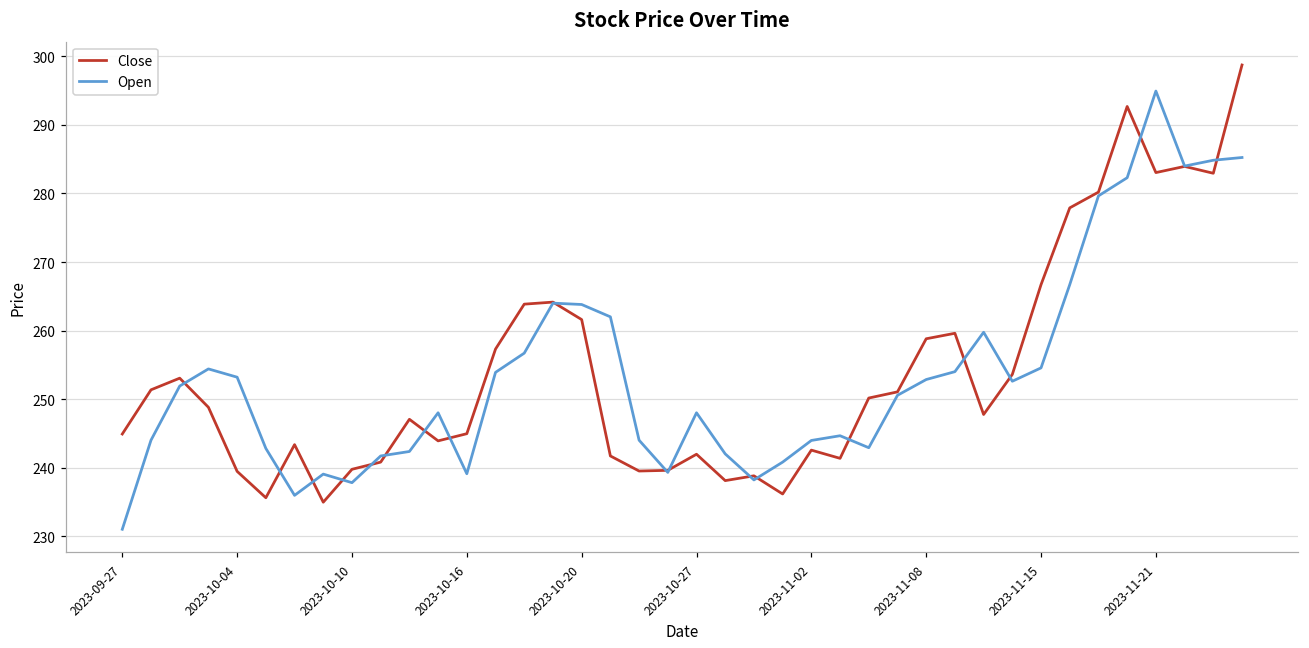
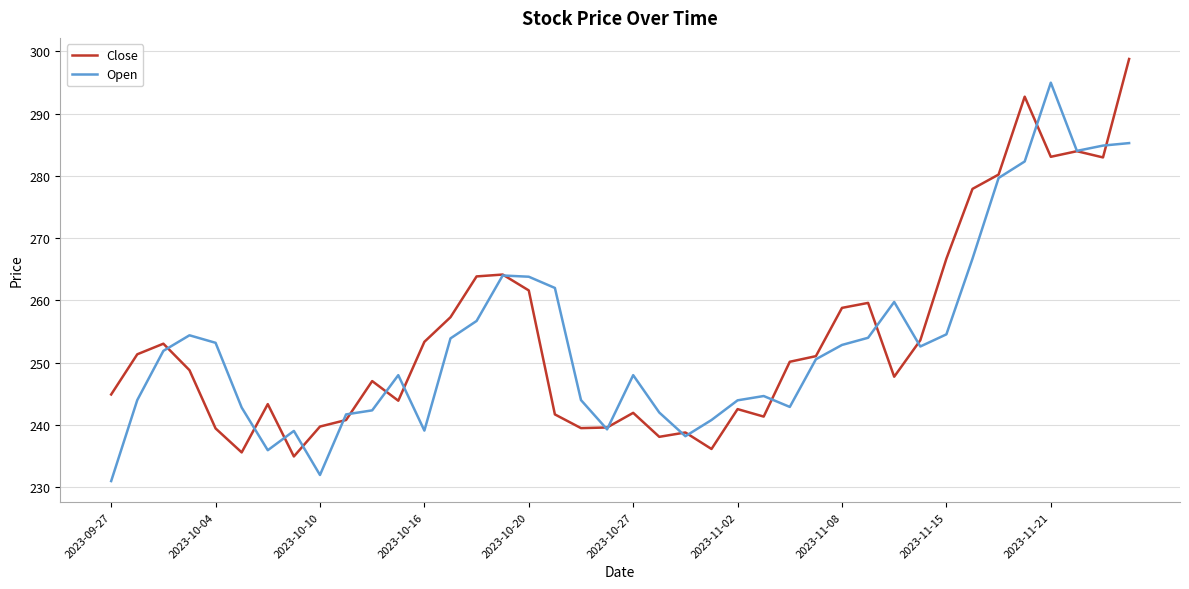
Open, 2023-10-10: 238 -> 232
Close, 2023-10-16: 245 -> 253
